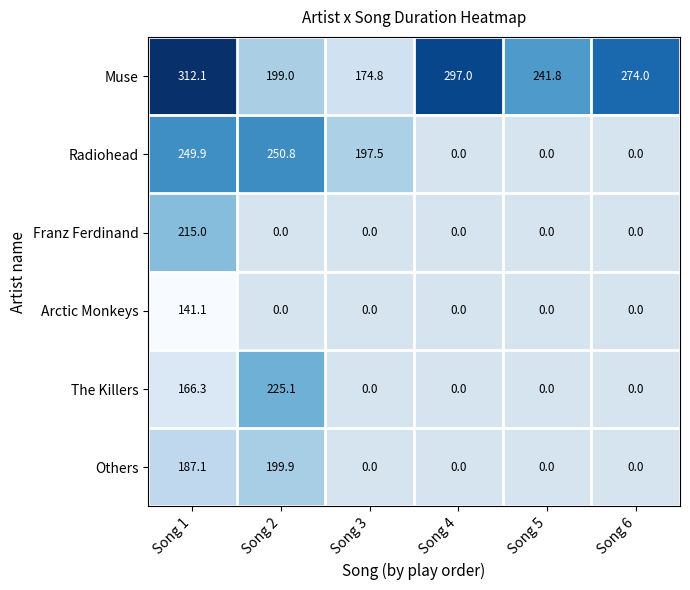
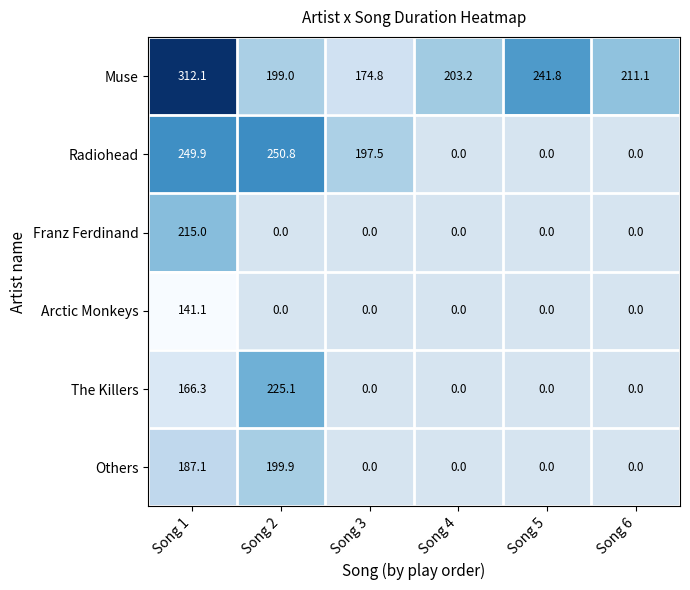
Muse, Song 4: 297.0 -> 203.2
Muse, Song 6: 274.0 -> 211.1
